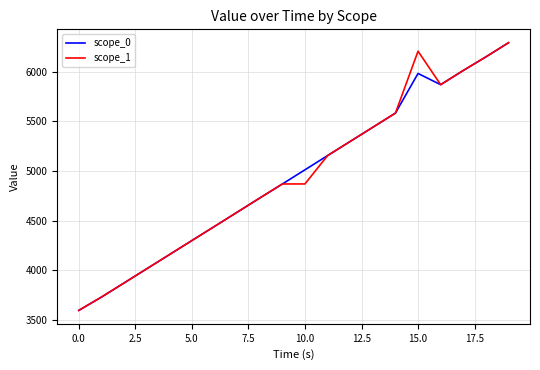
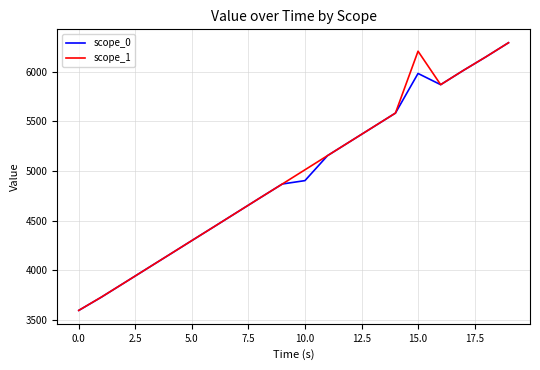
scope_0, 10.0: 5000 -> 4900
scope_1, 10.0: 4900 -> 5000
